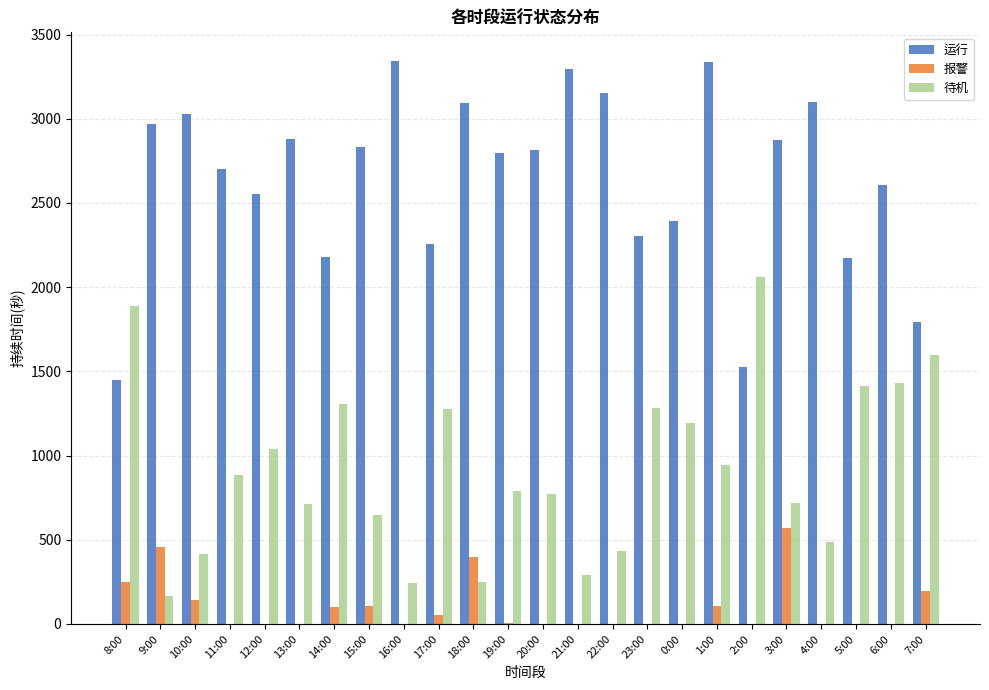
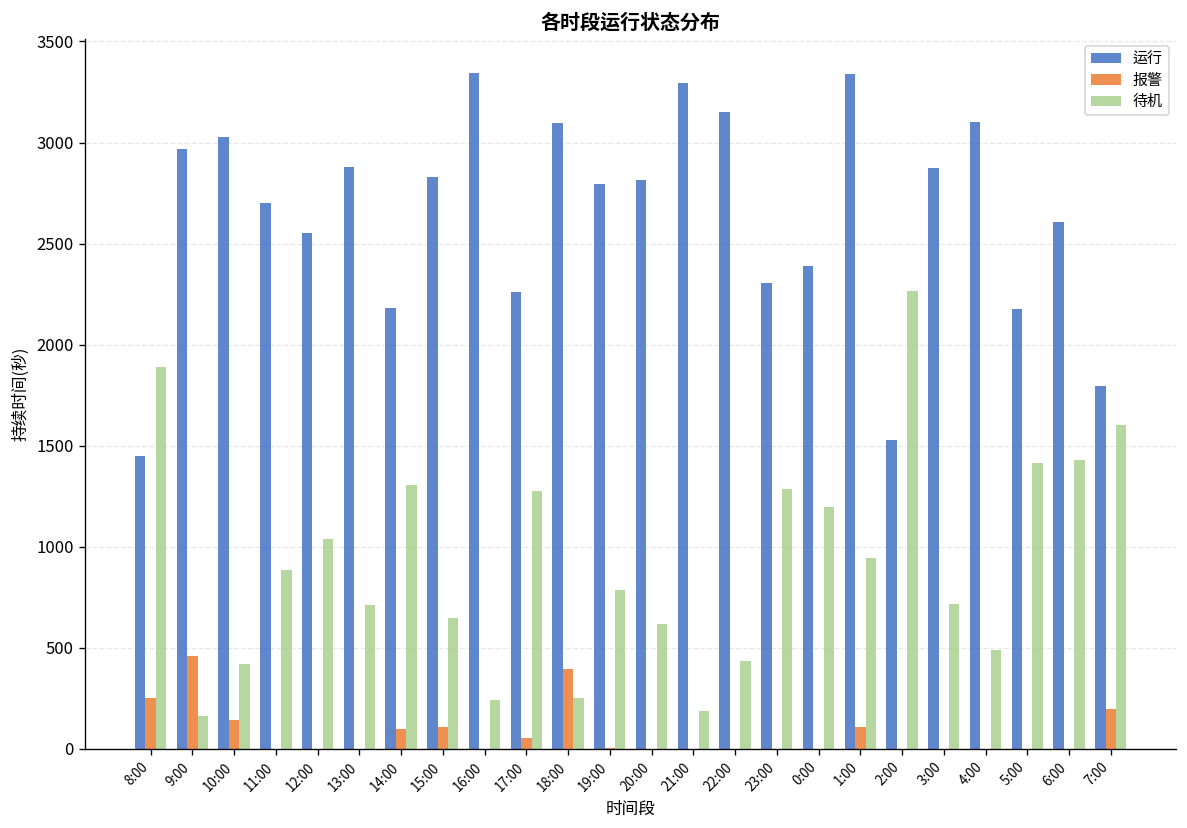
待机, 20:00: 770 -> 620
待机, 21:00: 290 -> 190
待机, 2:00: 2060 -> 2270
报警, 3:00: 570 -> 0
